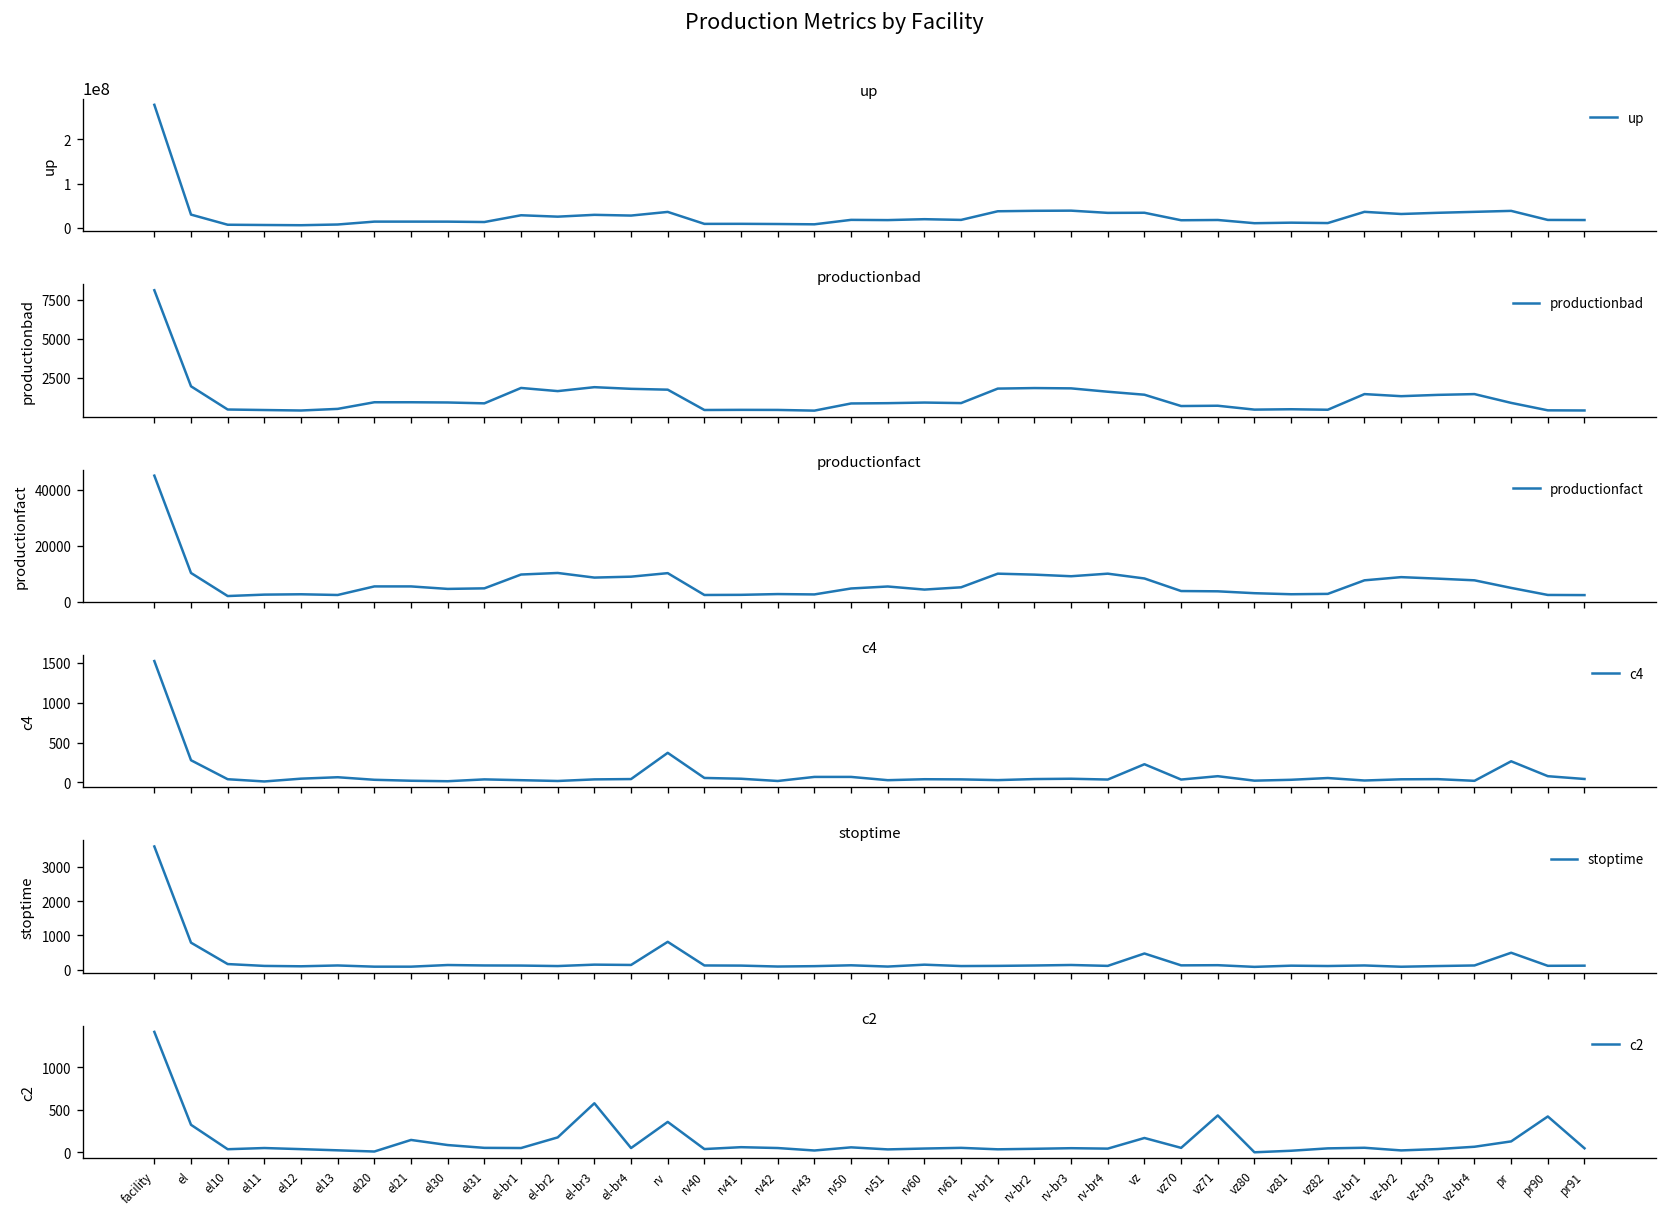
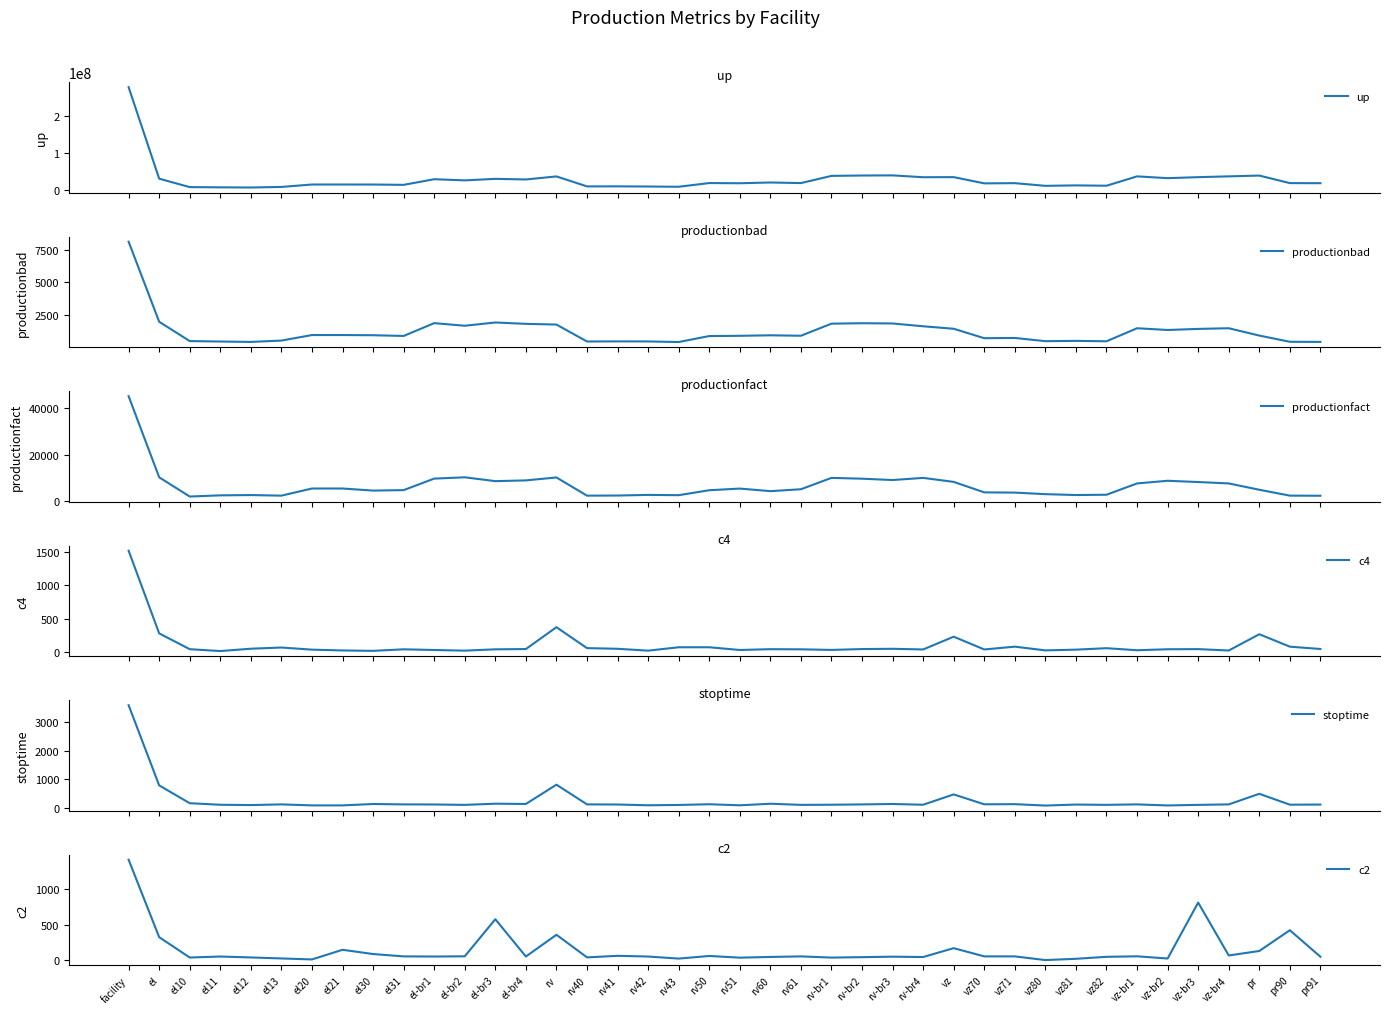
c2, el-br2: 200 -> 100
c2, vz71: 400 -> 100
c2, vz-br3: 0 -> 800
